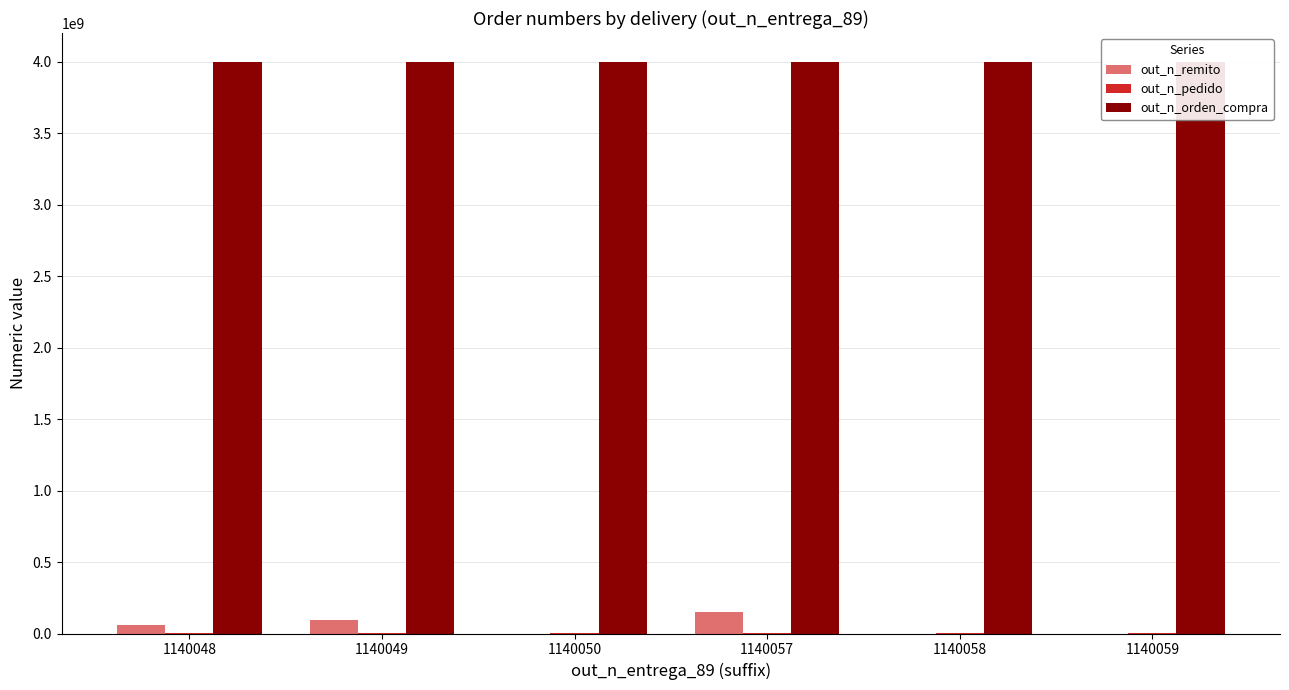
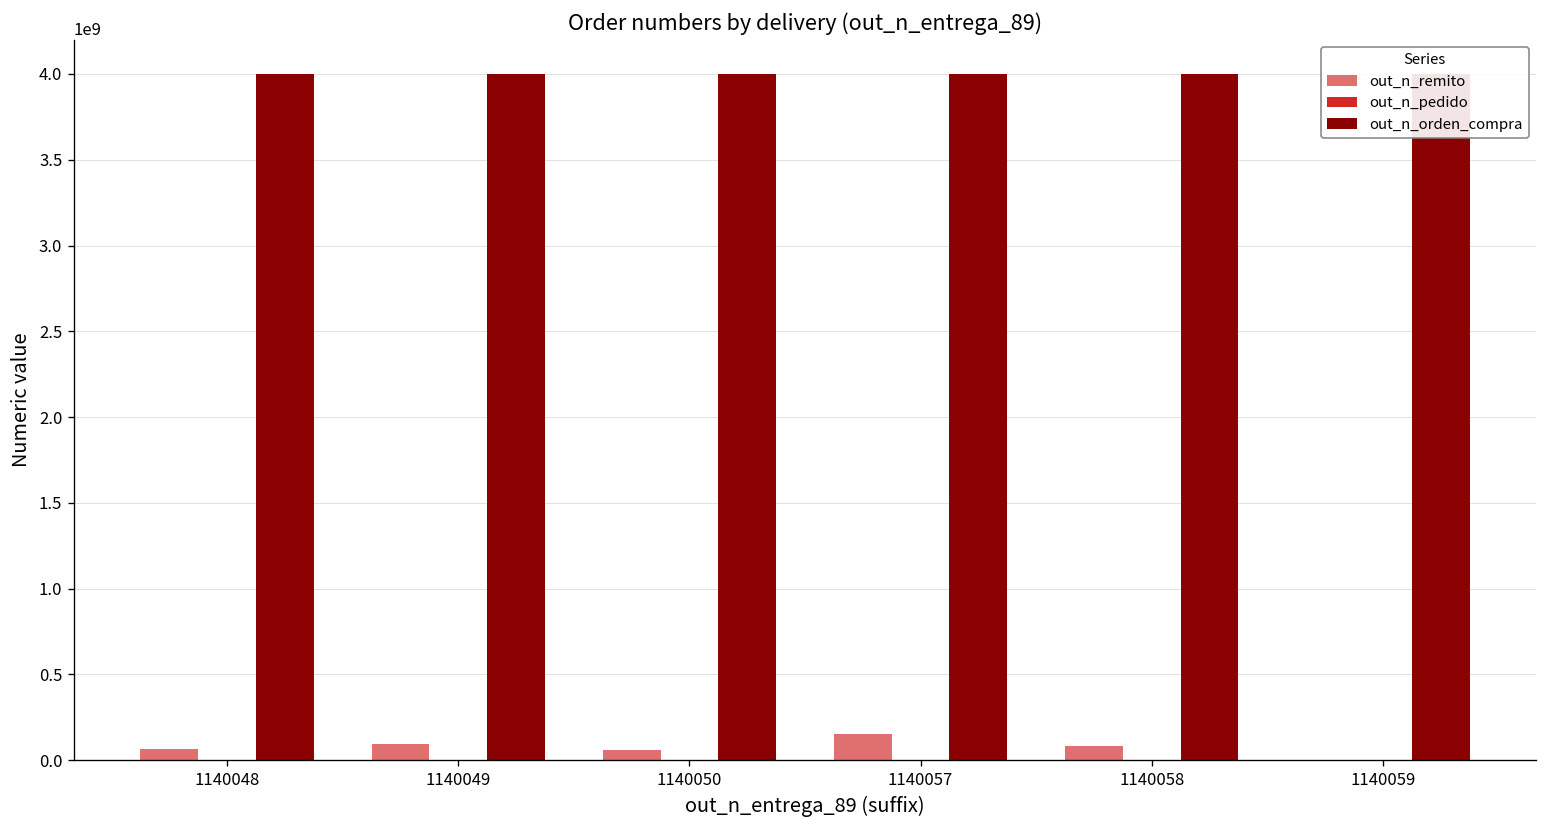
out_n_remito, 1140050: 0 -> 60000000
out_n_remito, 1140058: 0 -> 80000000
